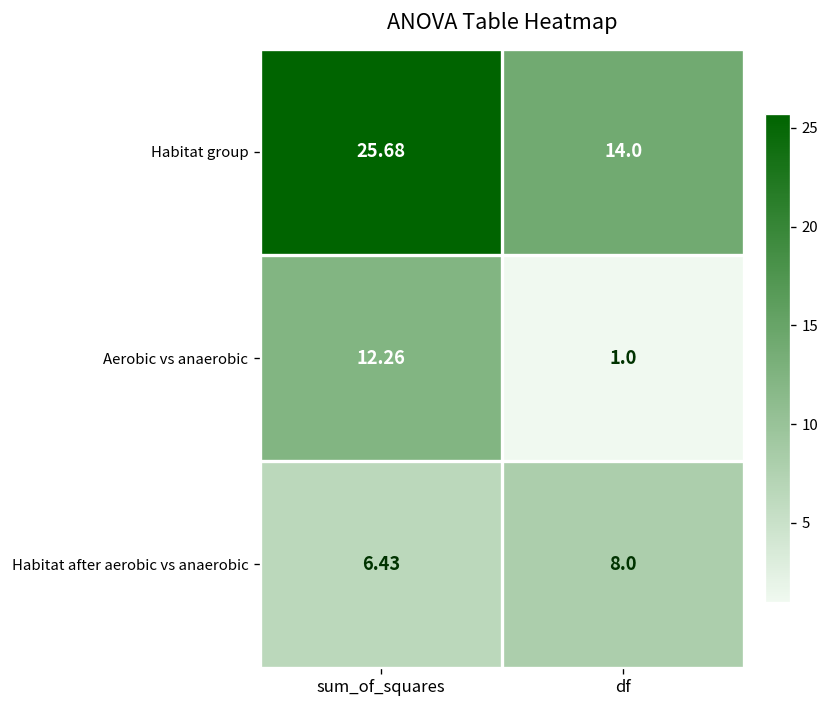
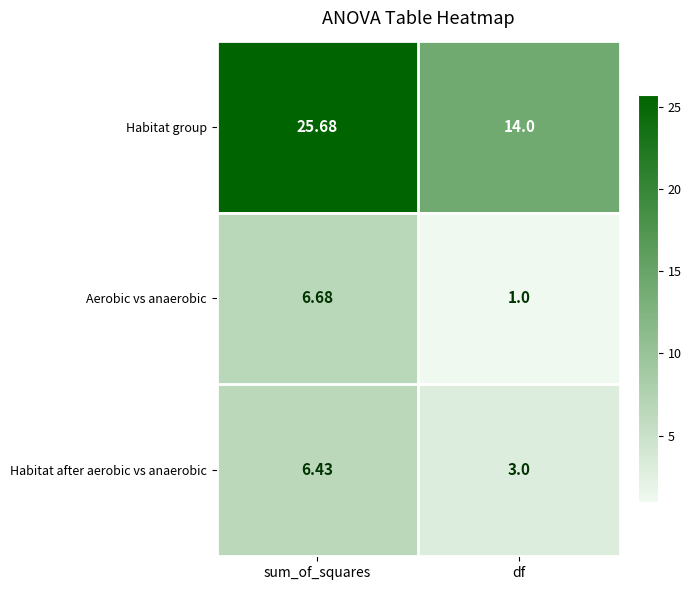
Aerobic vs anaerobic, sum_of_squares: 12.26 -> 6.68
Habitat after aerobic vs anaerobic, df: 8.0 -> 3.0
